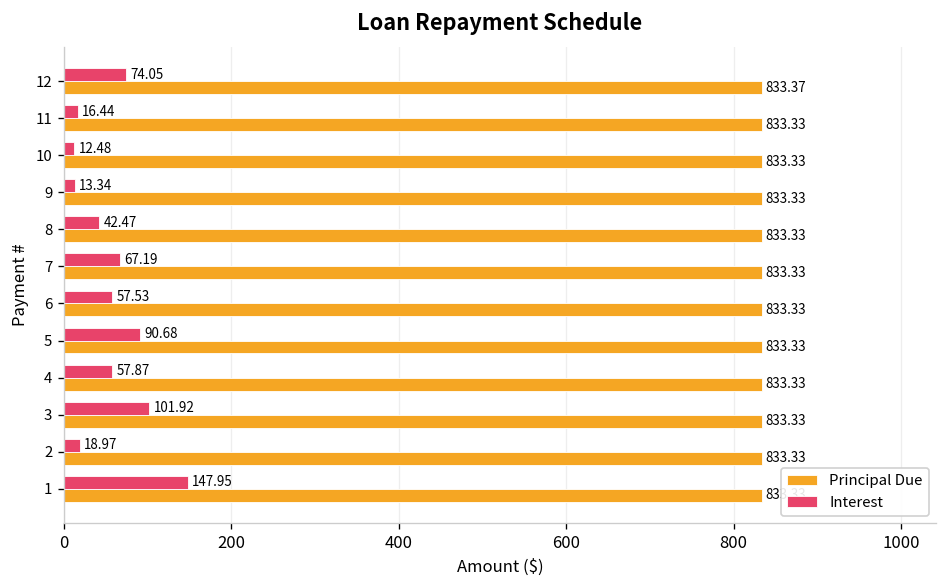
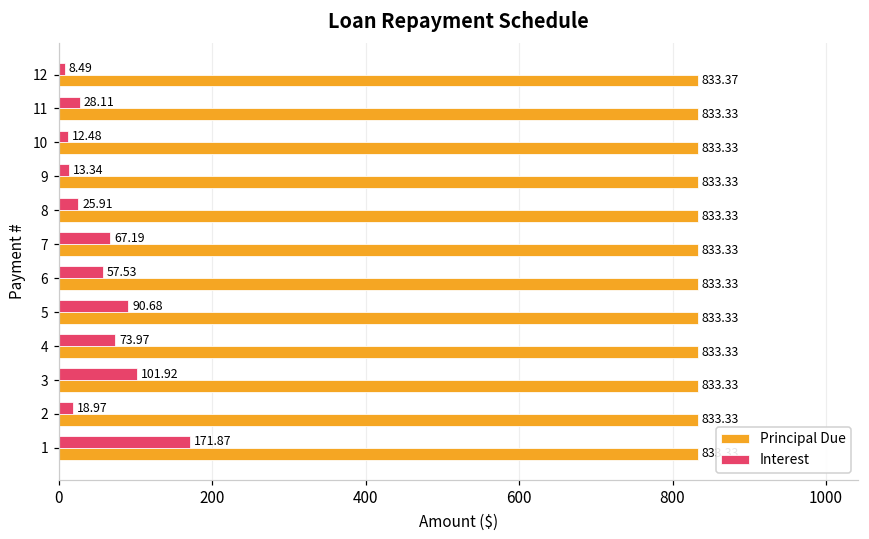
Interest, 12: 74.05 -> 8.49
Interest, 11: 16.44 -> 28.11
Interest, 8: 42.47 -> 25.91
Interest, 4: 57.87 -> 73.97
Interest, 1: 147.95 -> 171.87
